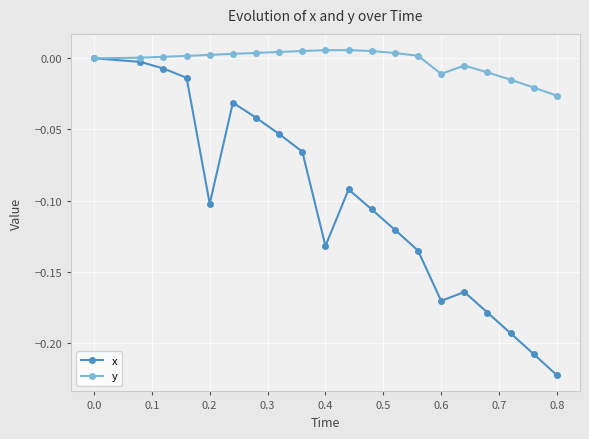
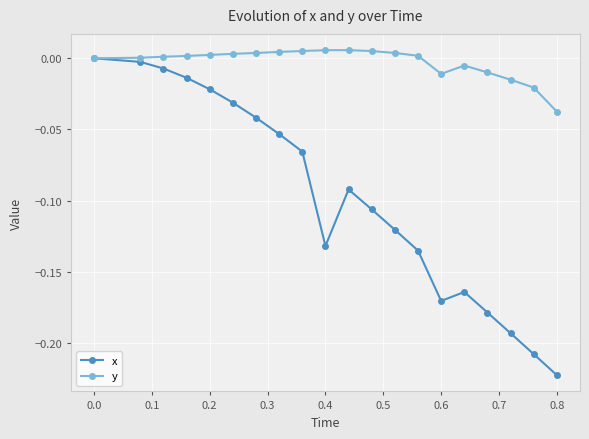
x, 0.2: -0.102 -> -0.022
y, 0.8: -0.026 -> -0.038
